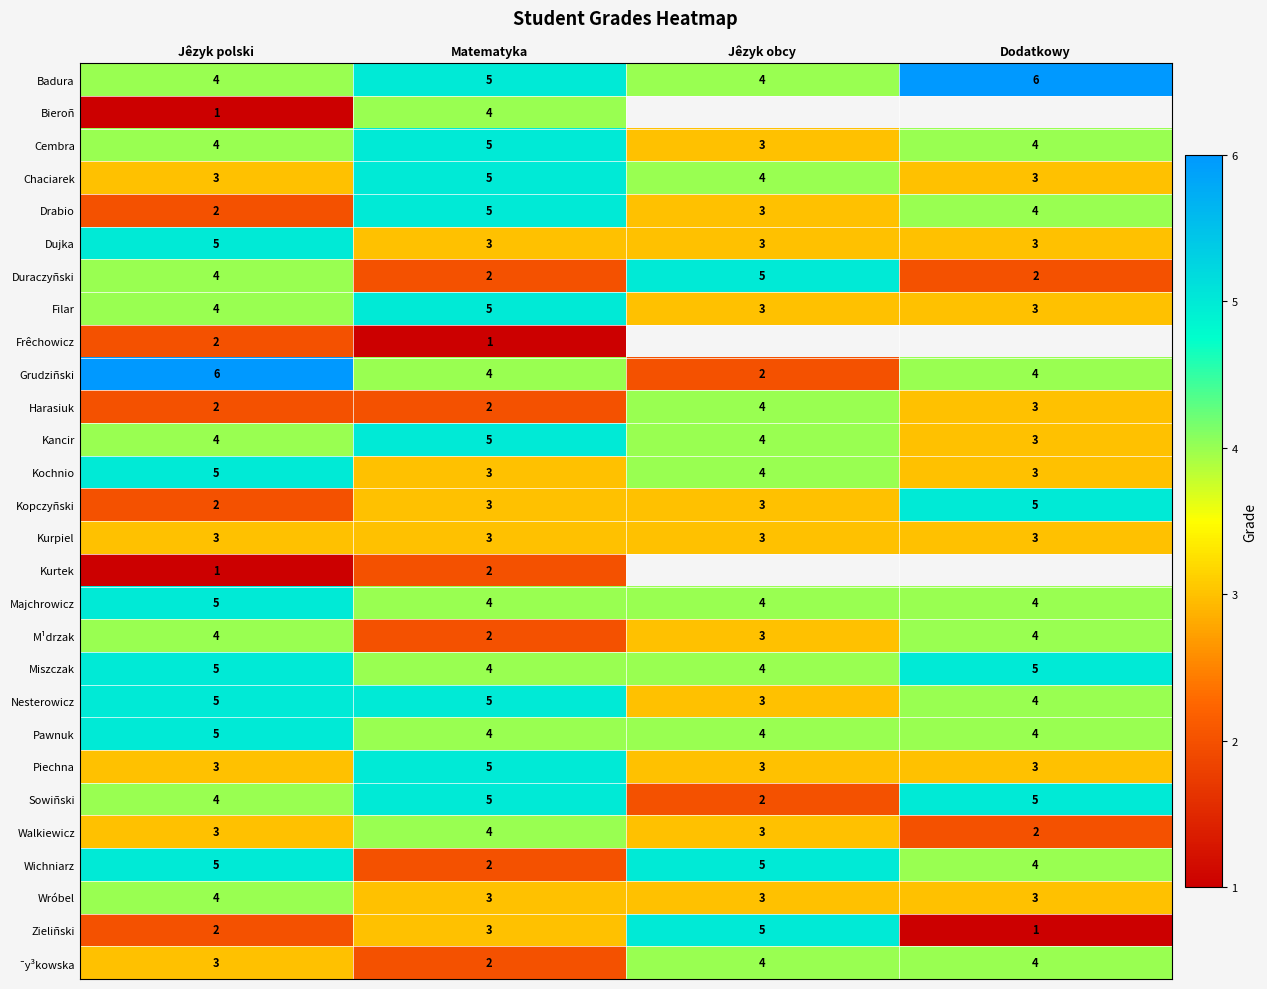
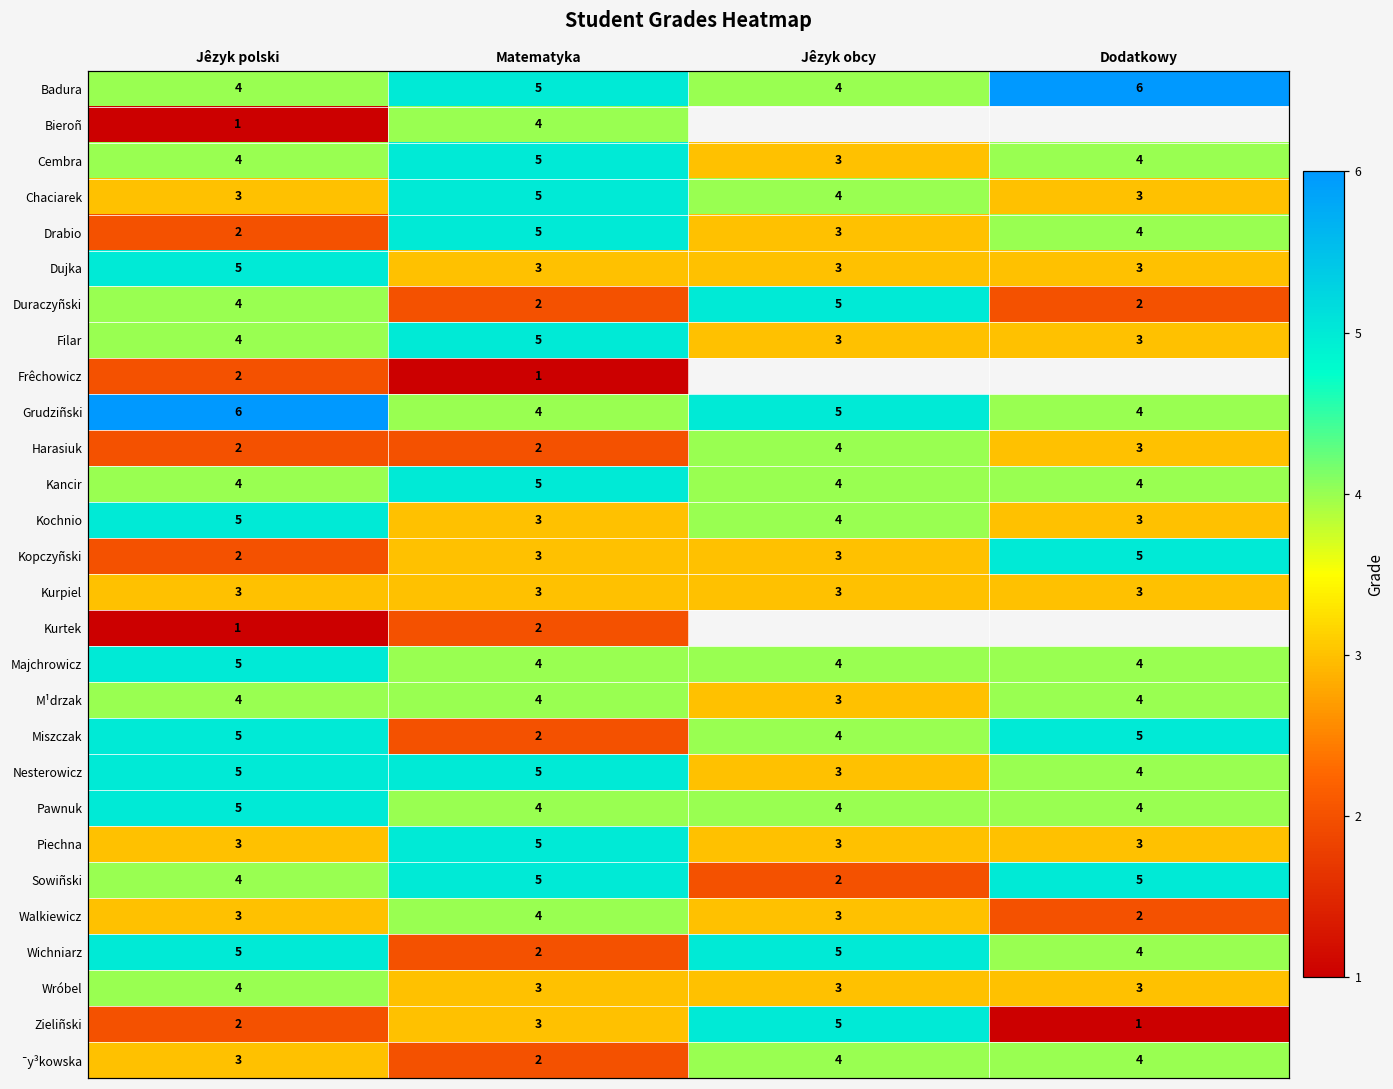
Grudziñski, Jêzyk obcy: 2 -> 5
Kancir, Dodatkowy: 3 -> 4
M¹drzak, Matematyka: 2 -> 4
Miszczak, Matematyka: 4 -> 2
